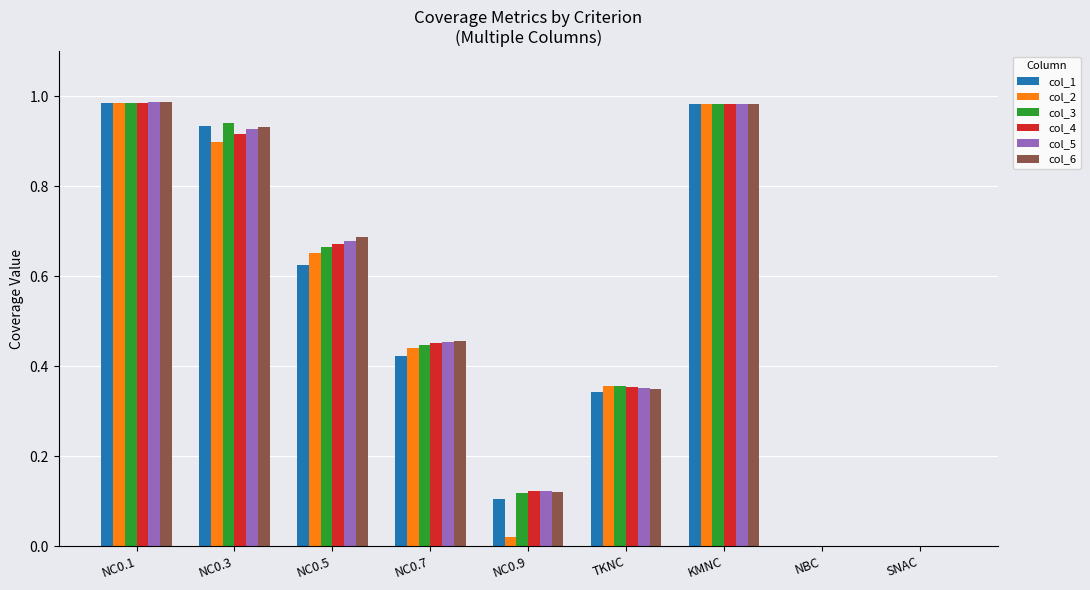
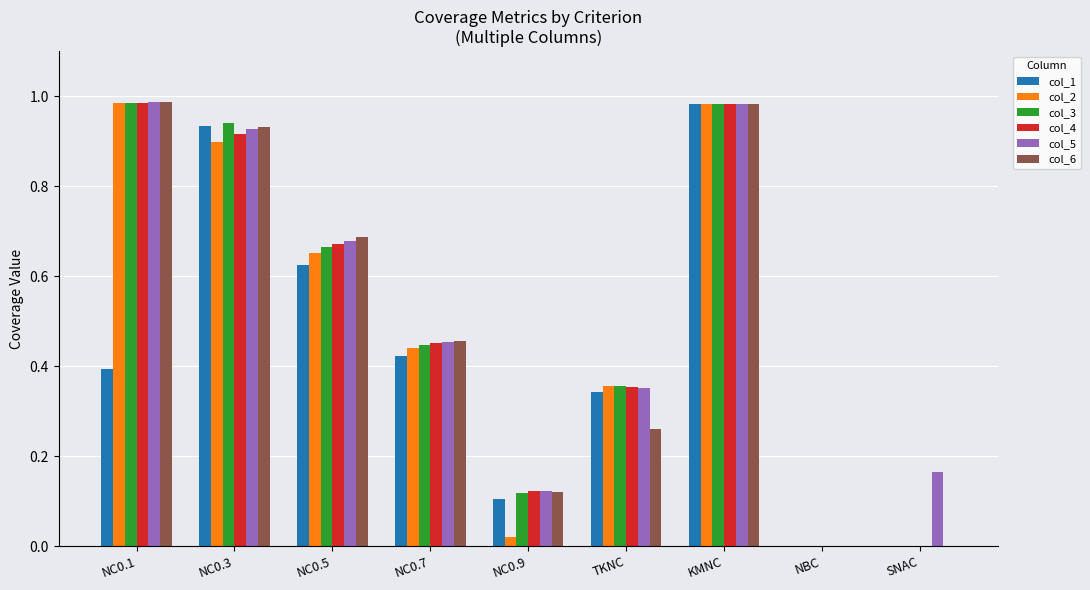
col_1, NC0.1: 0.98 -> 0.39
col_6, TKNC: 0.35 -> 0.26
col_5, SNAC: 0.00 -> 0.16
